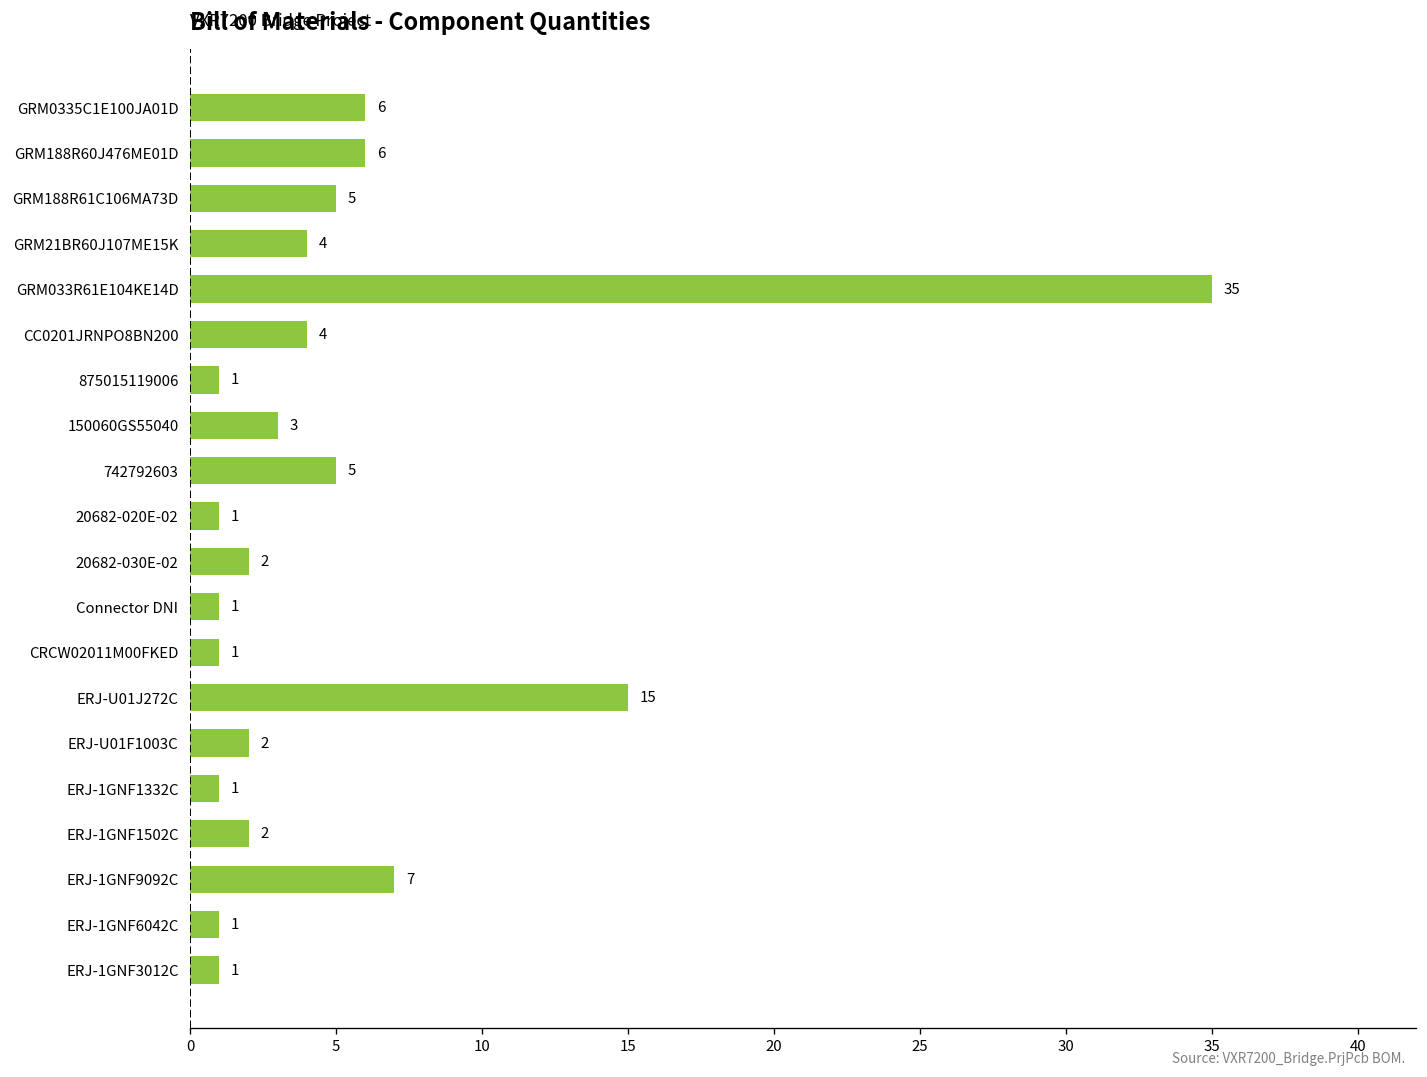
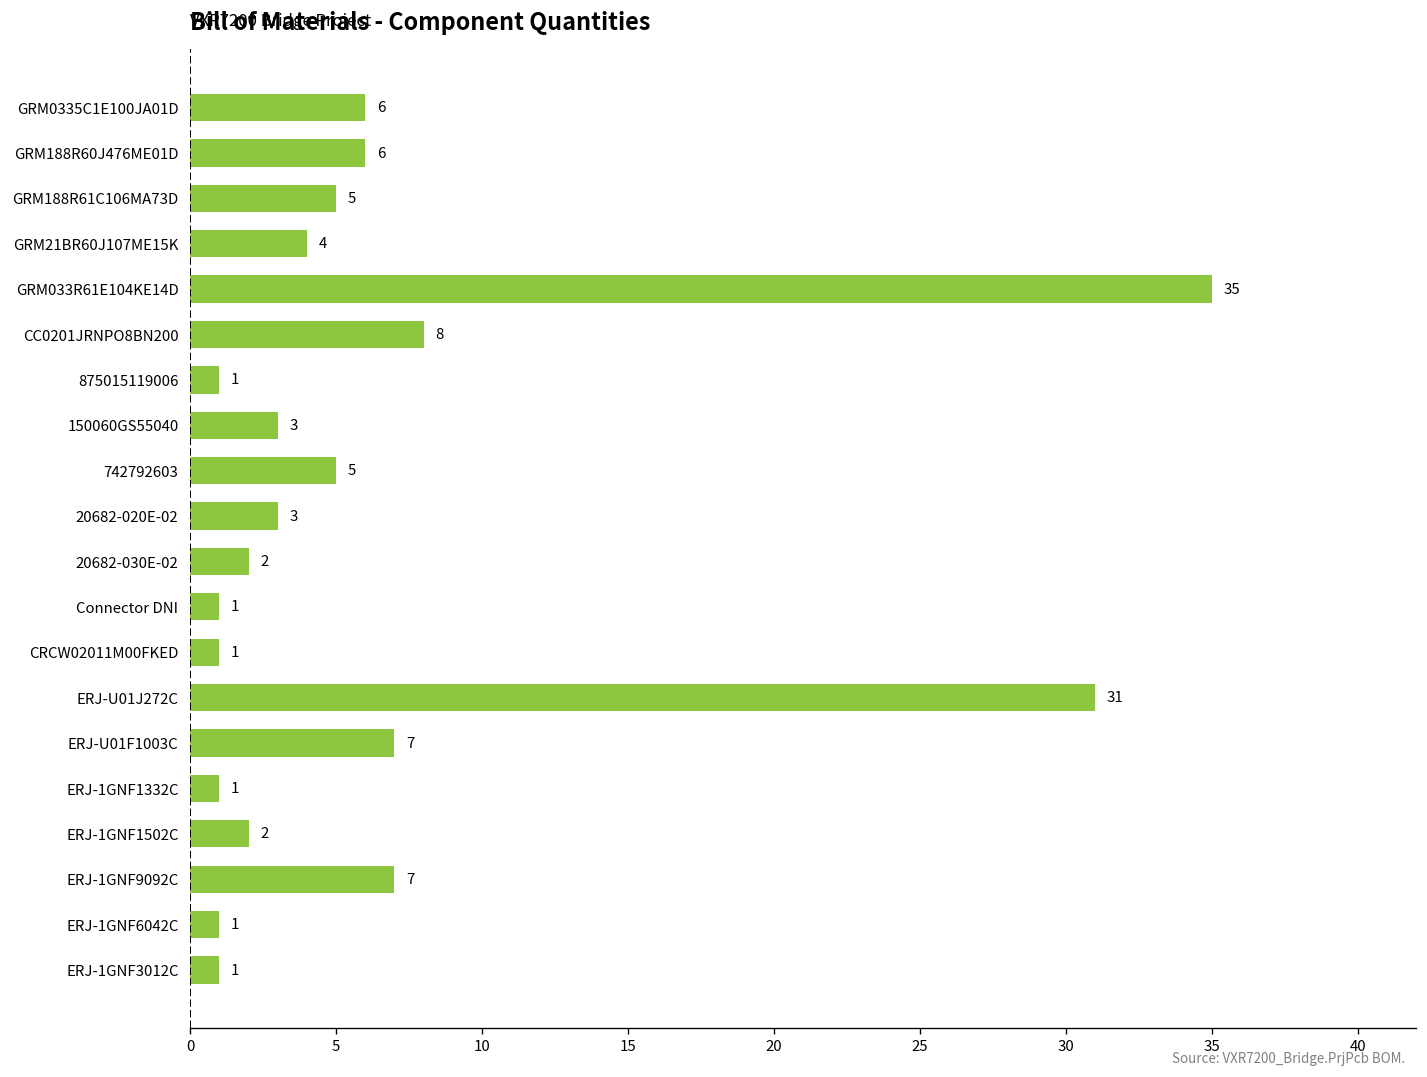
CC0201JRNPO8BN200: 4 -> 8
20682-020E-02: 1 -> 3
ERJ-U01J272C: 15 -> 31
ERJ-U01F1003C: 2 -> 7
